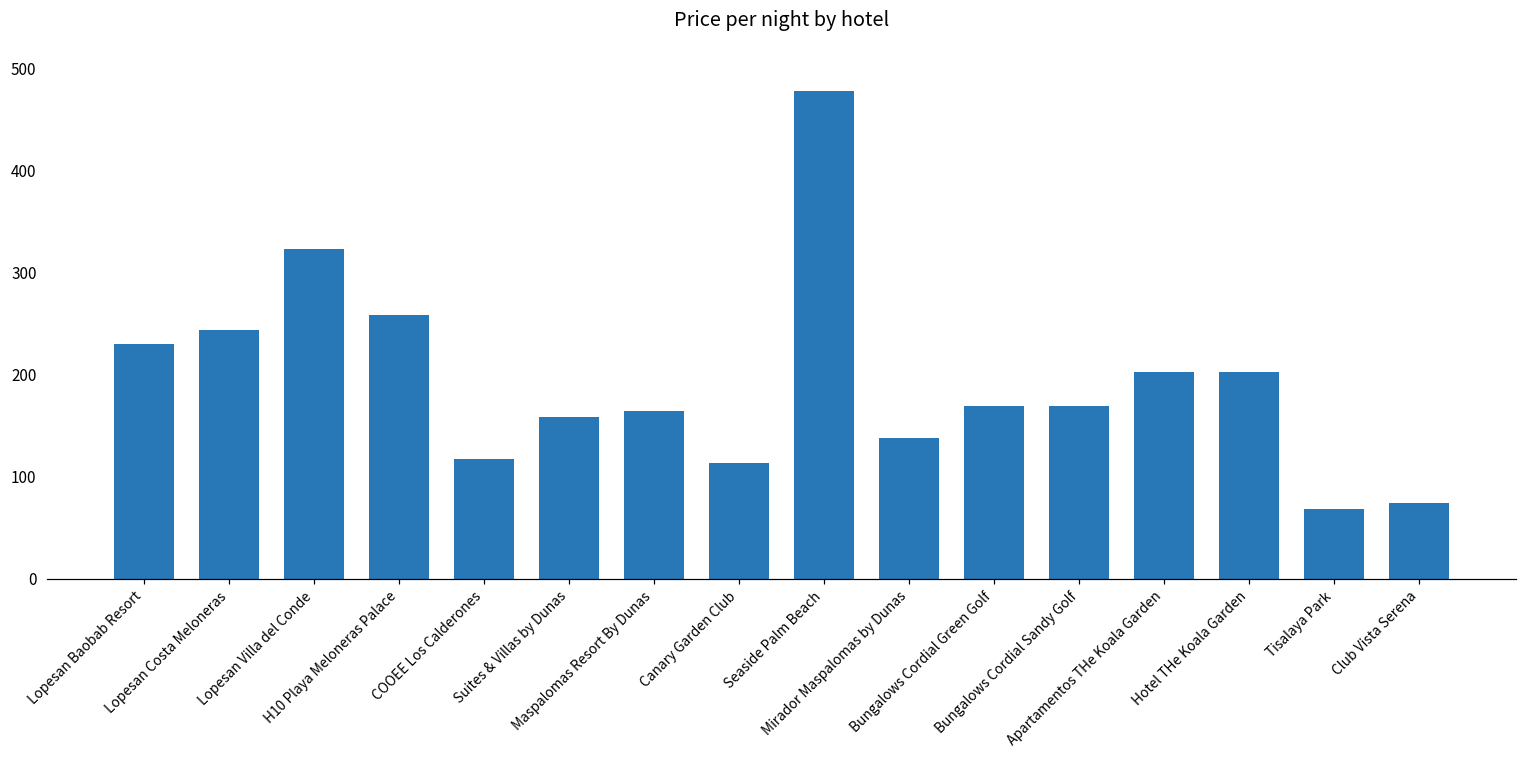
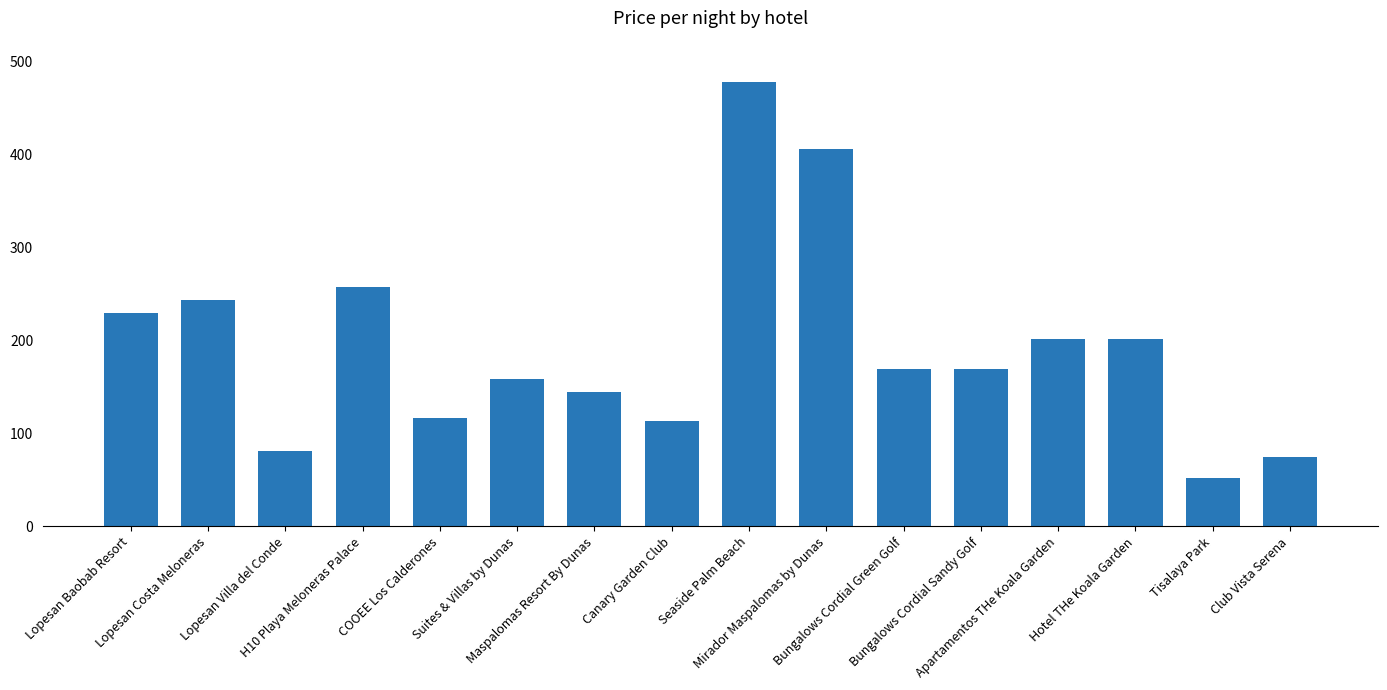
Lopesan Villa del Conde: 320 -> 80
Maspalomas Resort By Dunas: 160 -> 150
Mirador Maspalomas by Dunas: 140 -> 410
Tisalaya Park: 70 -> 50
